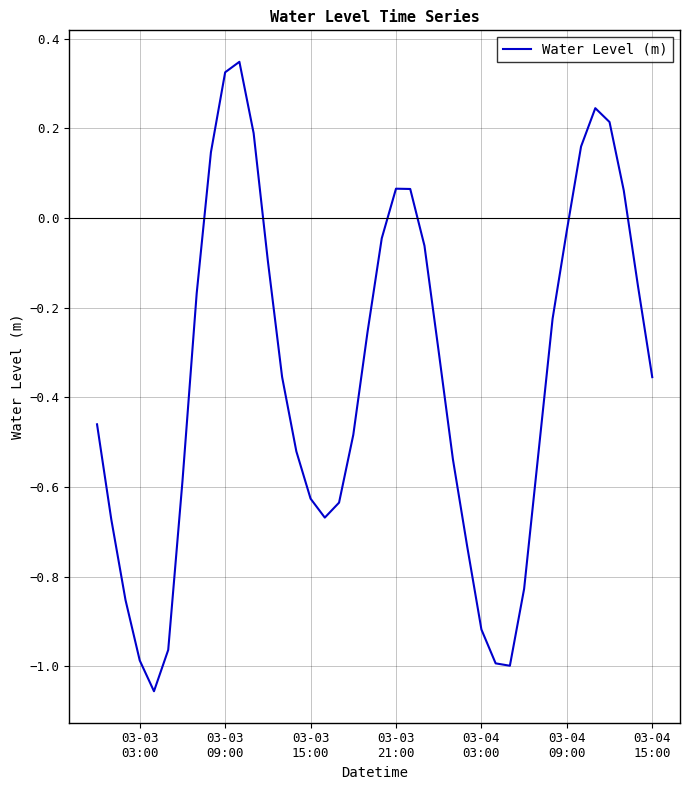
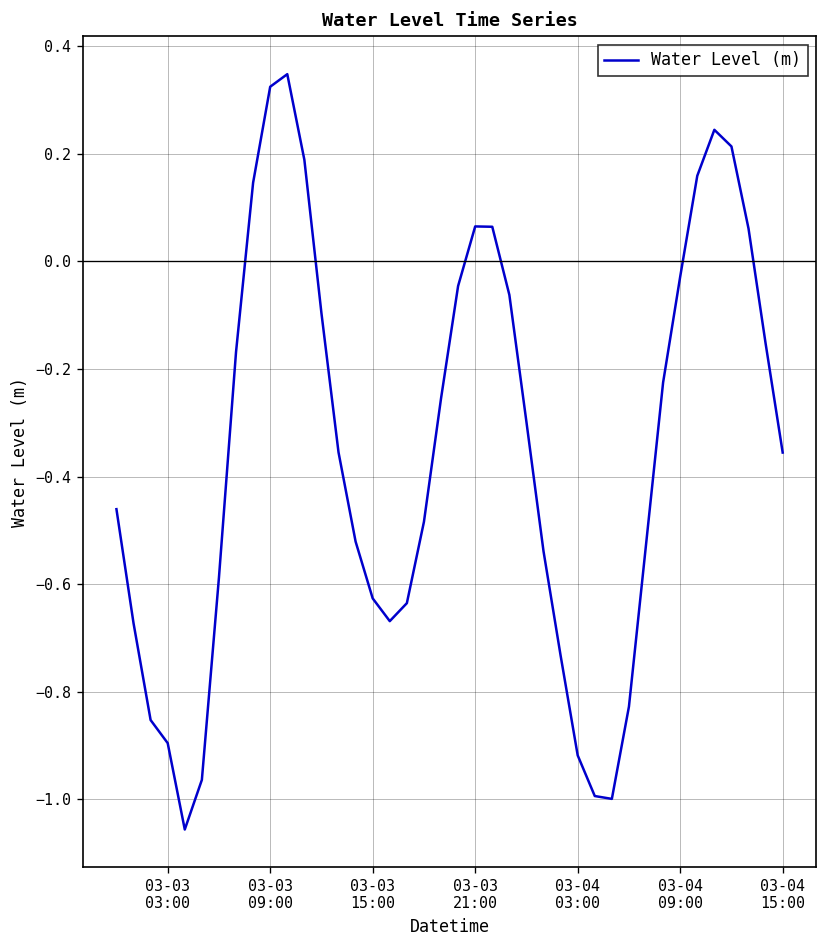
03-03 03:00: -0.99 -> -0.90
